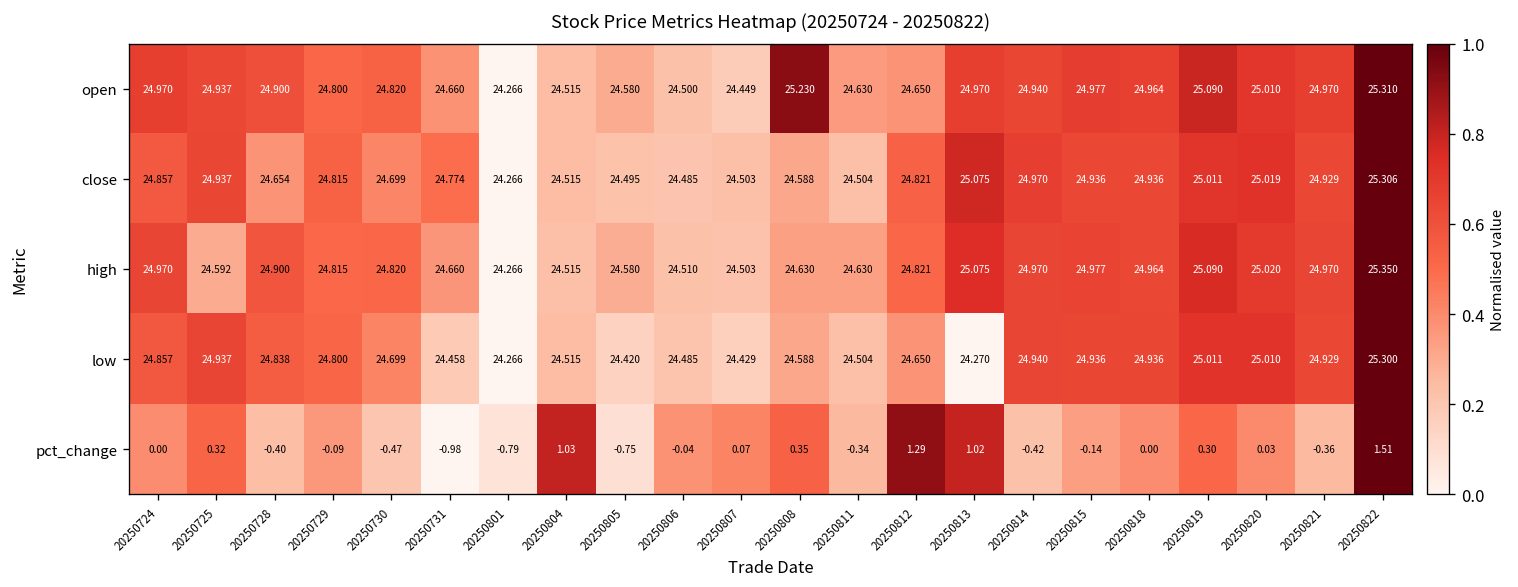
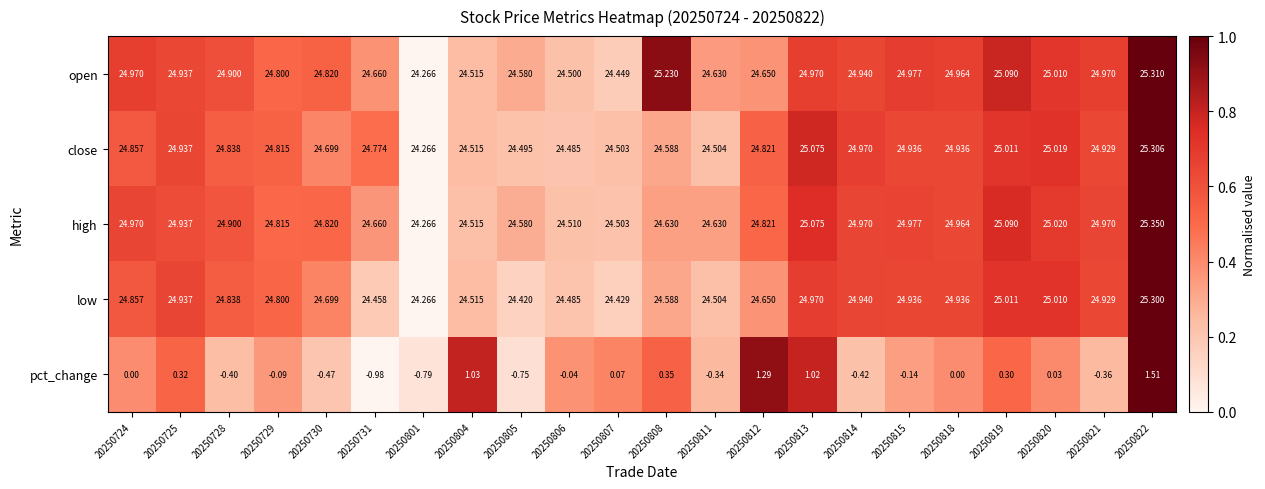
close, 20250728: 24.654 -> 24.838
high, 20250725: 24.592 -> 24.937
low, 20250813: 24.270 -> 24.970
